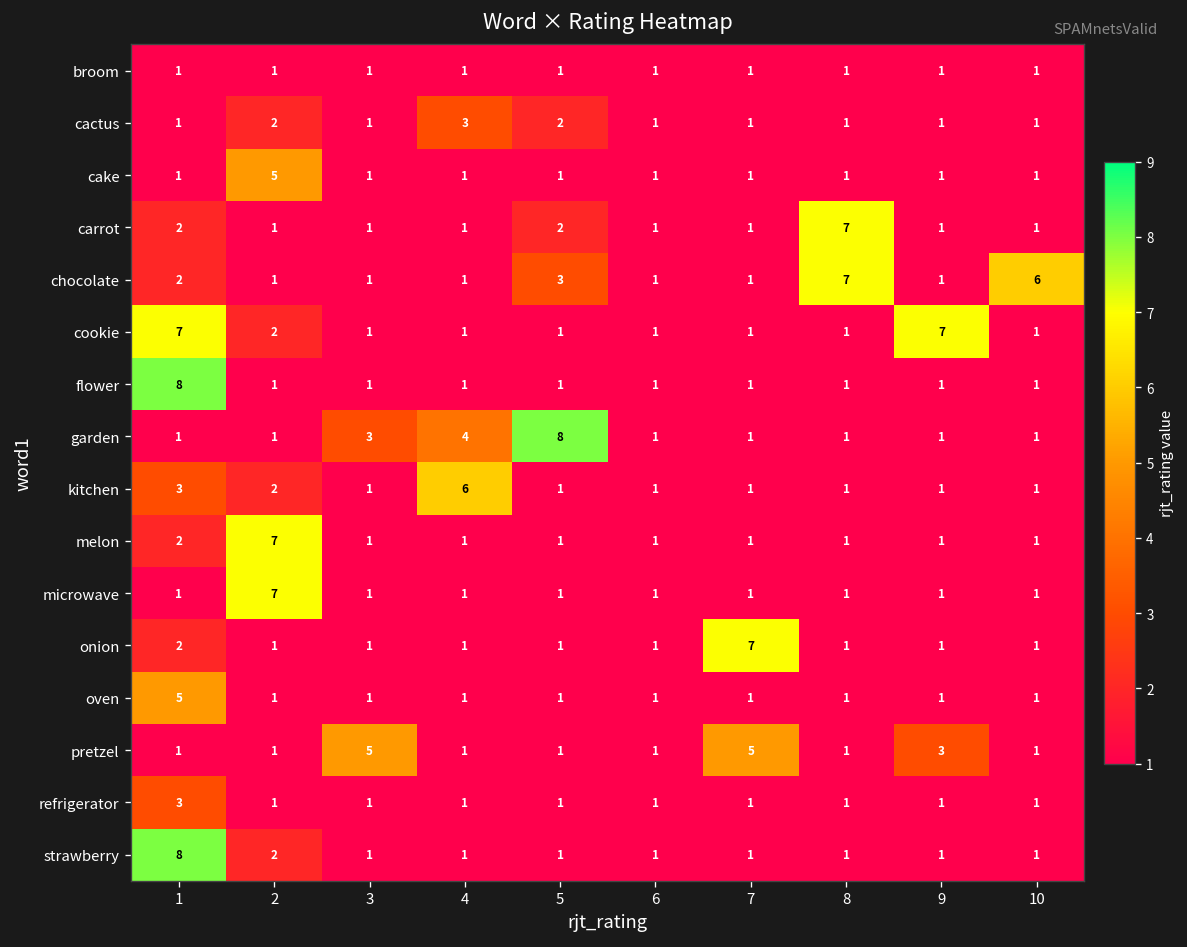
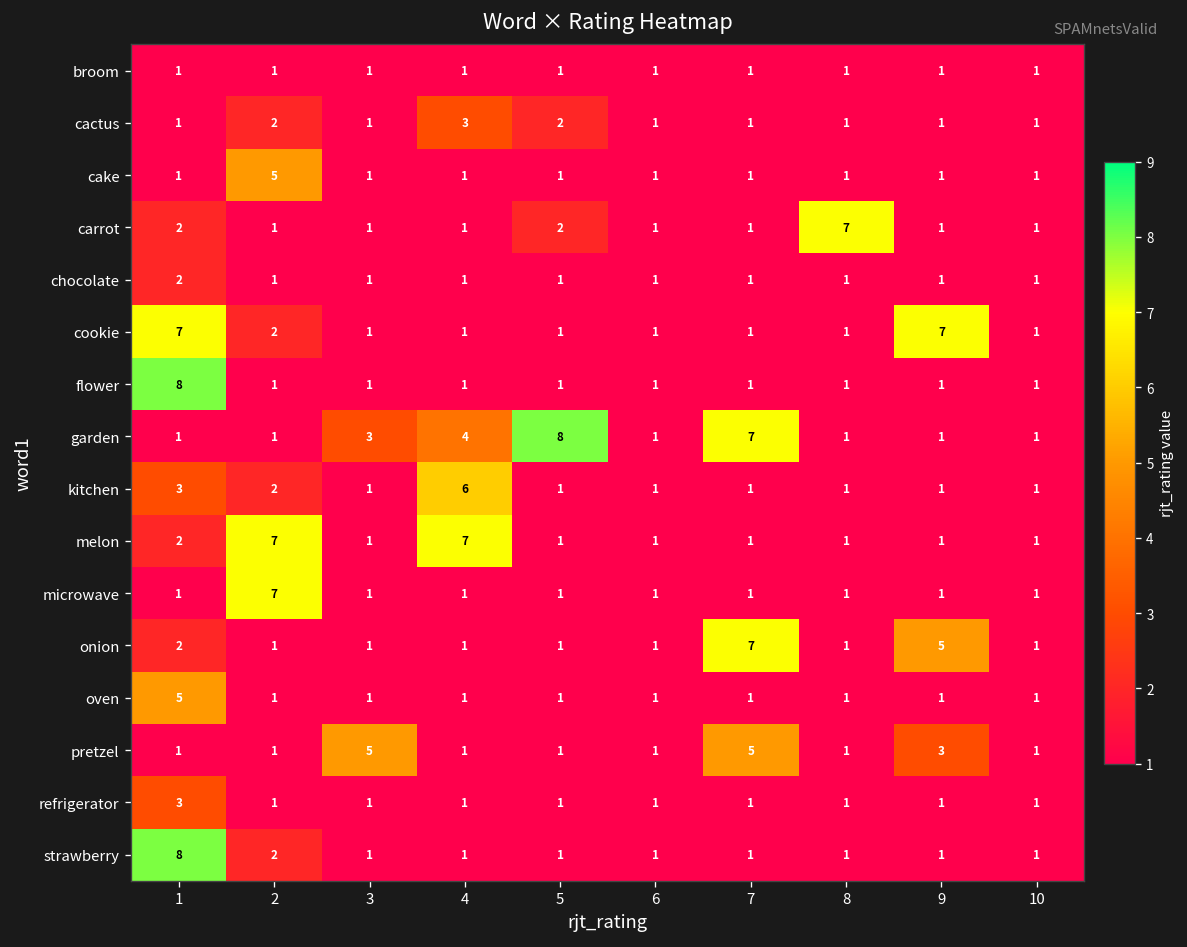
chocolate, 5: 3 -> 1
chocolate, 8: 7 -> 1
chocolate, 10: 6 -> 1
garden, 7: 1 -> 7
melon, 4: 1 -> 7
onion, 9: 1 -> 5
